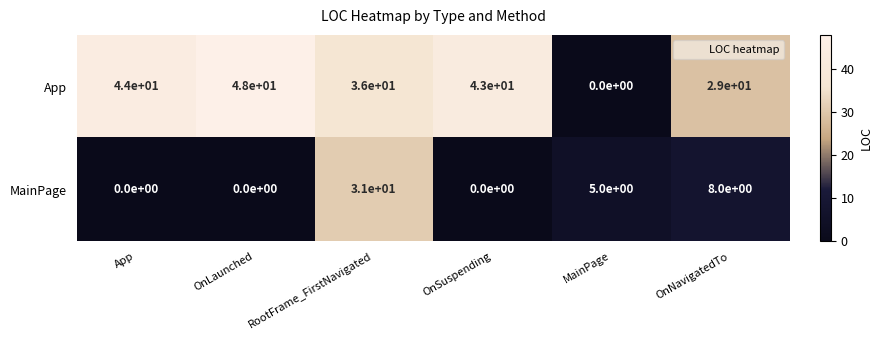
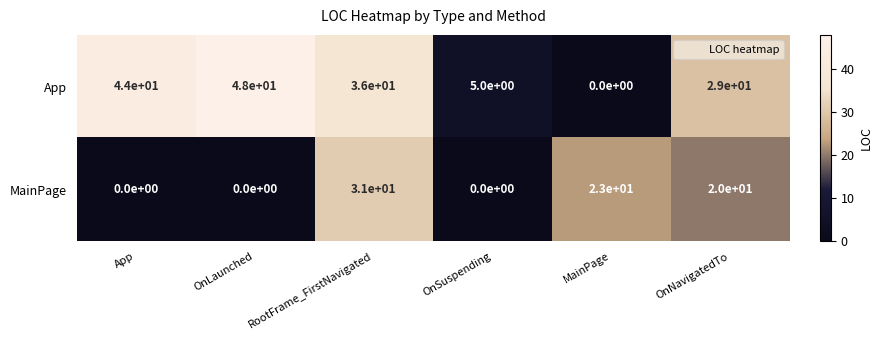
App, OnSuspending: 4.3e+01 -> 5.0e+00
MainPage, MainPage: 5.0e+00 -> 2.3e+01
MainPage, OnNavigatedTo: 8.0e+00 -> 2.0e+01
